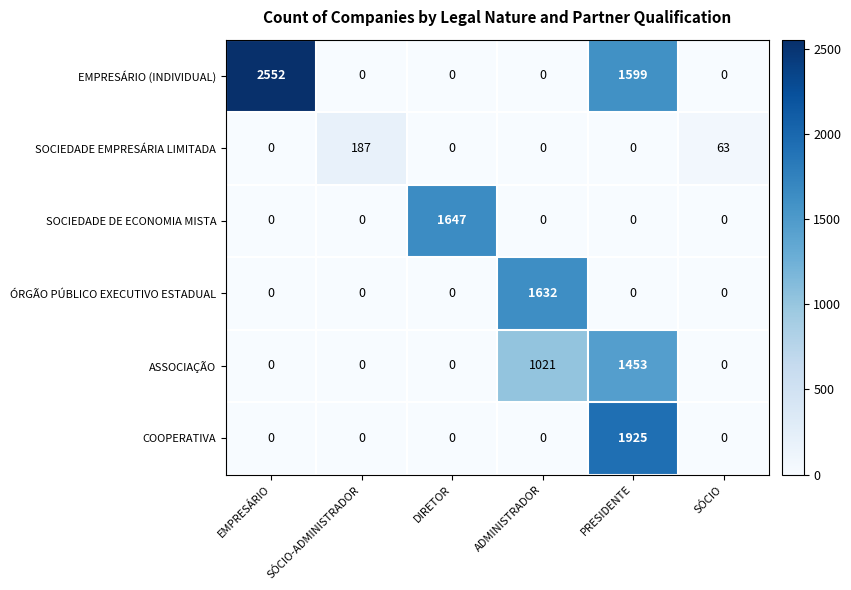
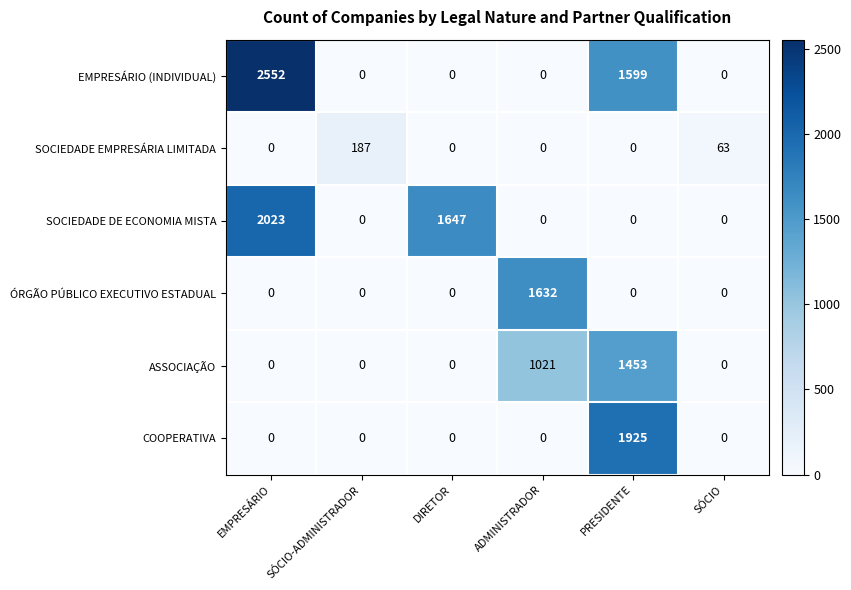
SOCIEDADE DE ECONOMIA MISTA, EMPRESÁRIO: 0 -> 2023
